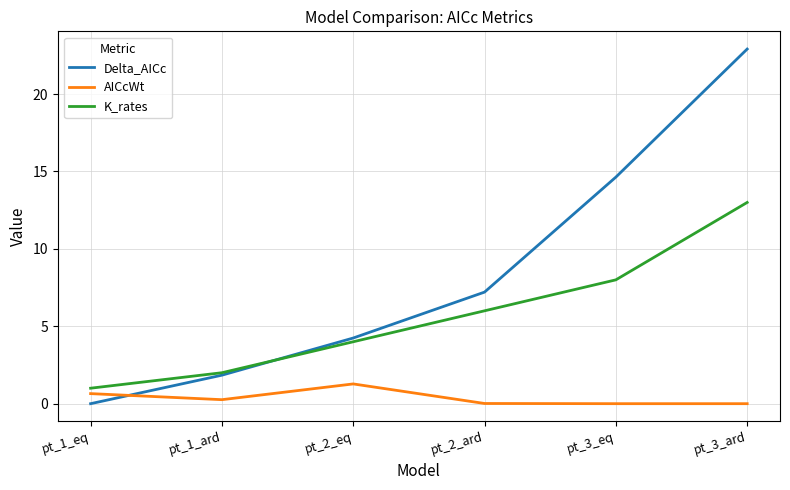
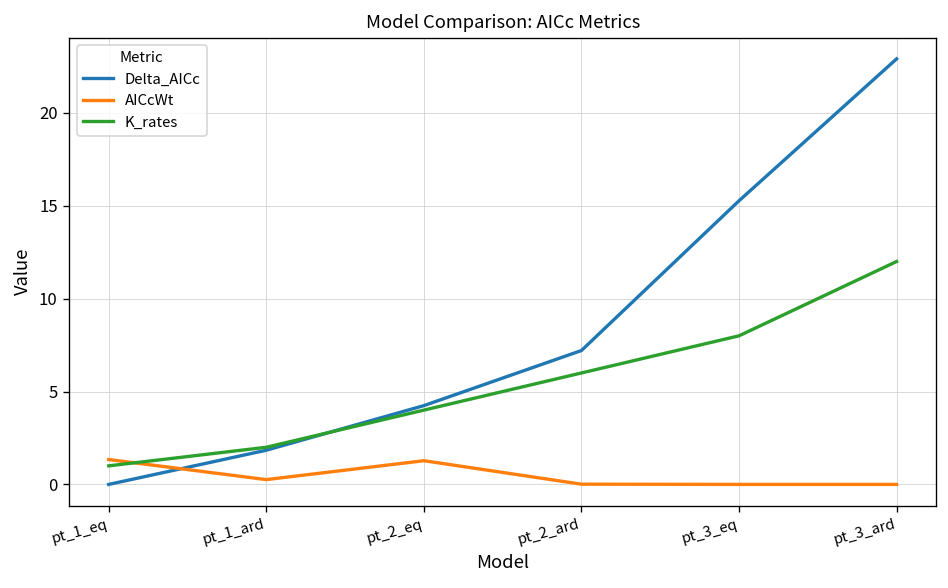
AICcWt, pt_1_eq: 0.7 -> 1.3
Delta_AICc, pt_3_eq: 14.6 -> 15.3
K_rates, pt_3_ard: 13 -> 12
